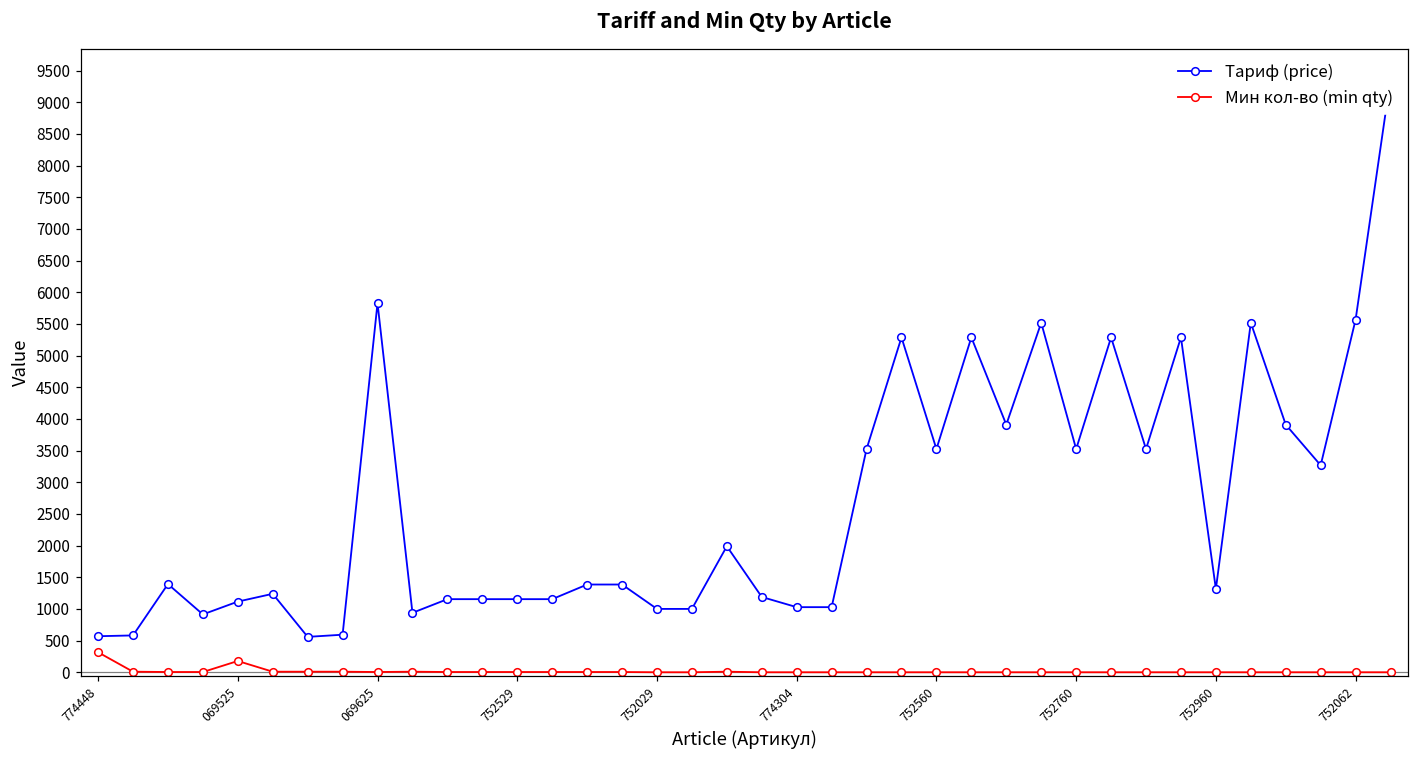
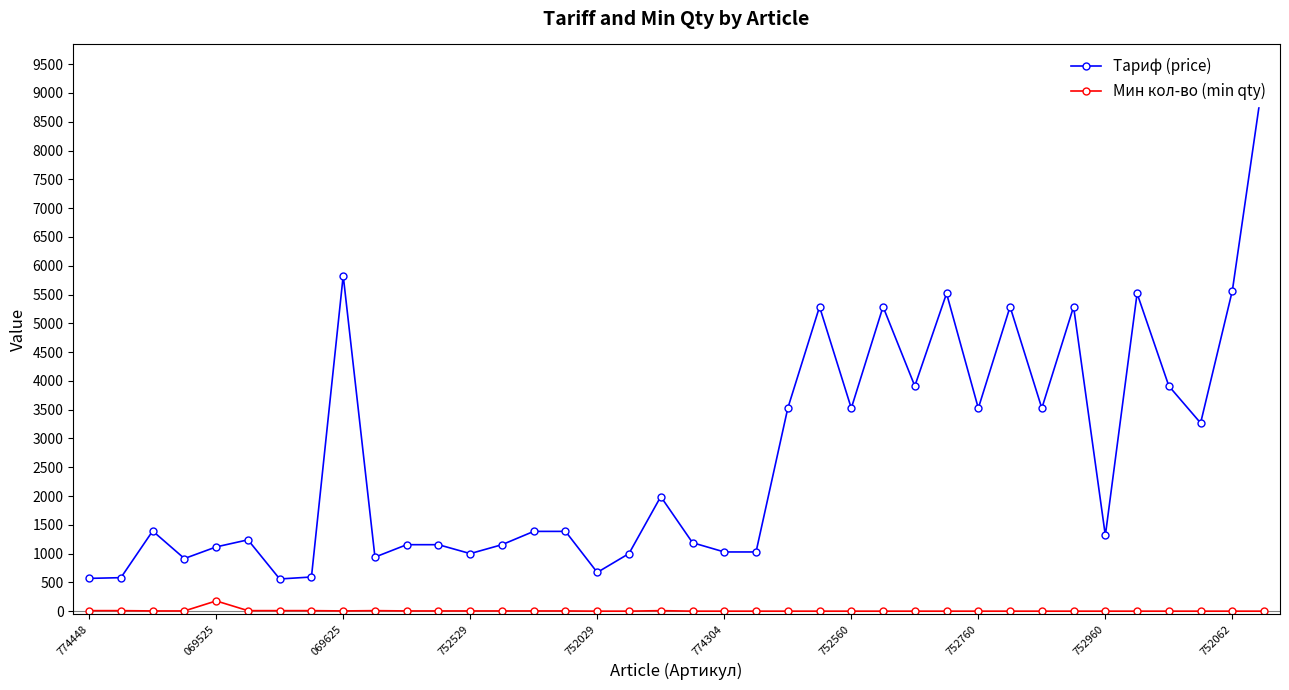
Мин кол-во (min qty), 774448: 300 -> 0
Тариф (price), 752529: 1200 -> 1000
Тариф (price), 752029: 1000 -> 700
